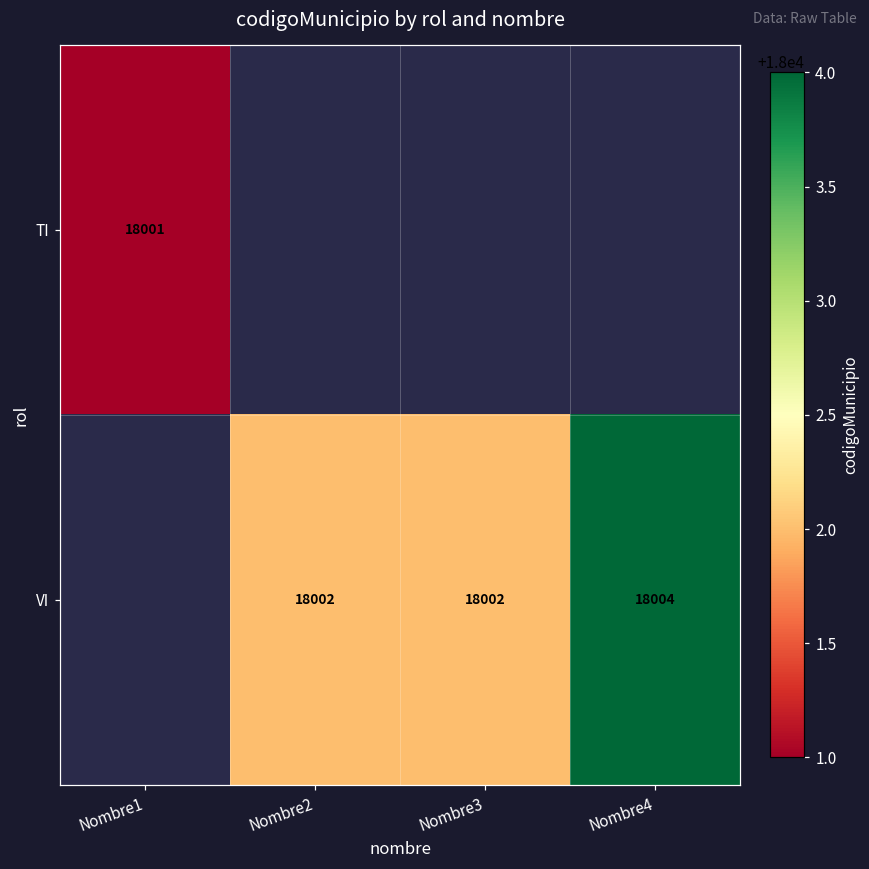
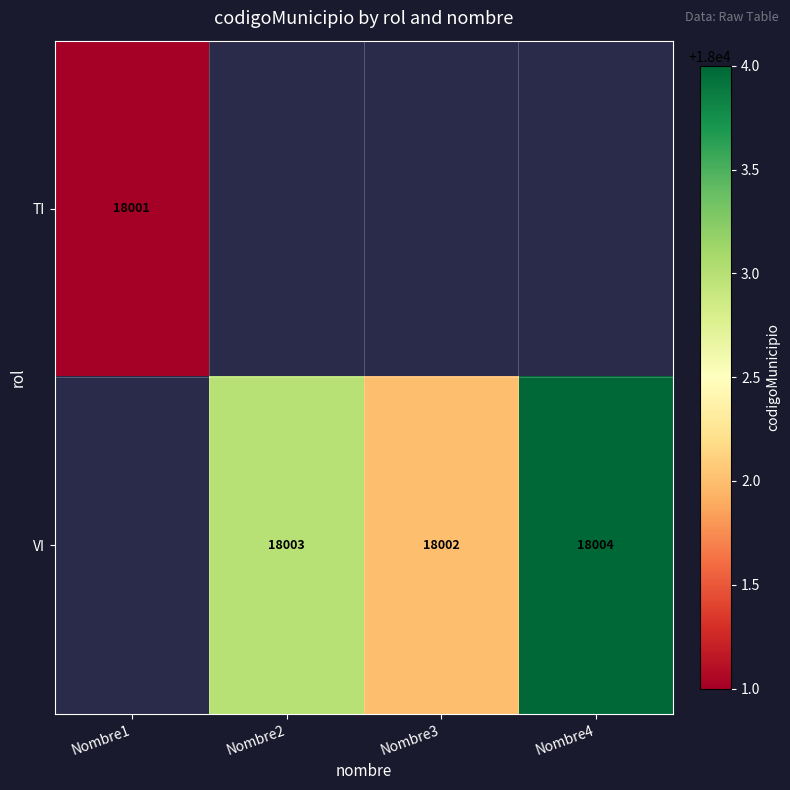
VI, Nombre2: 18002 -> 18003
